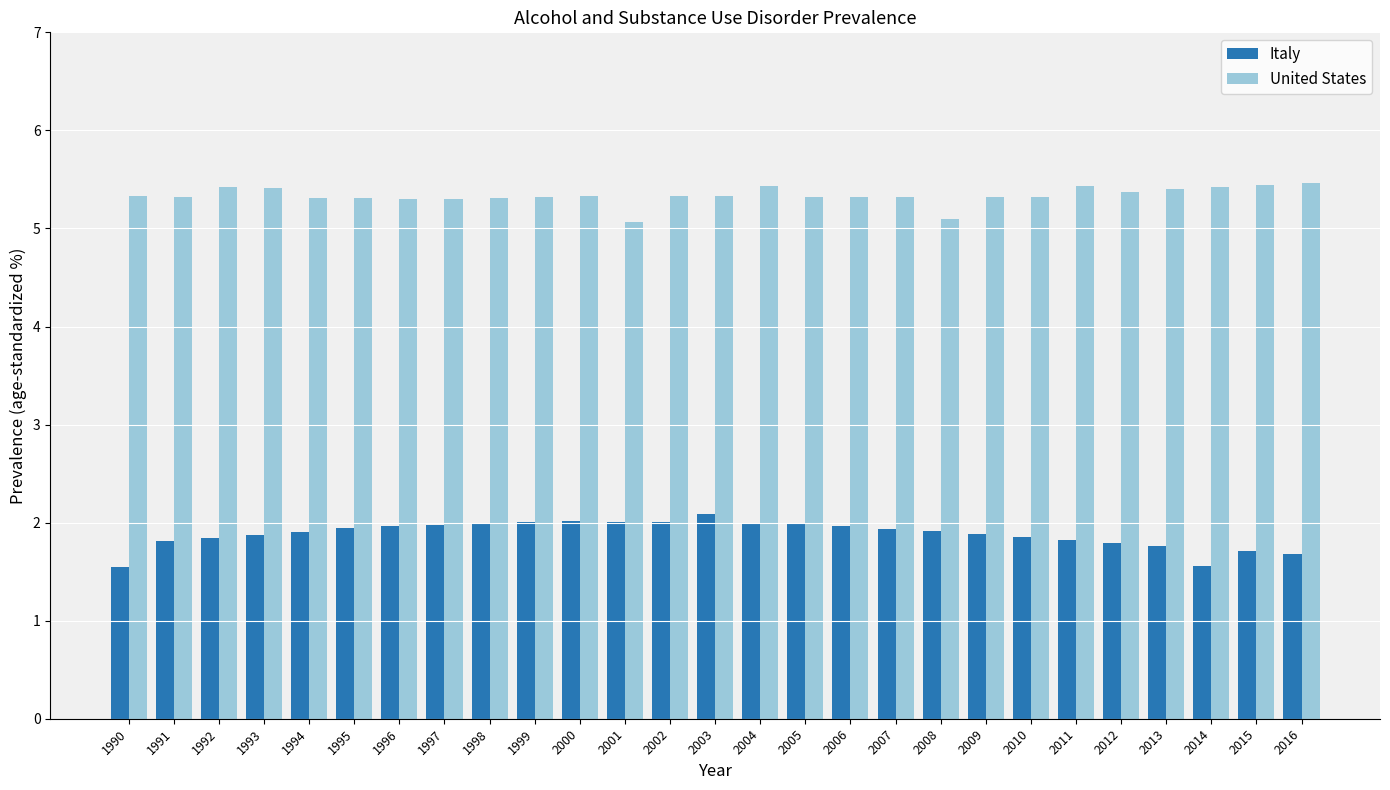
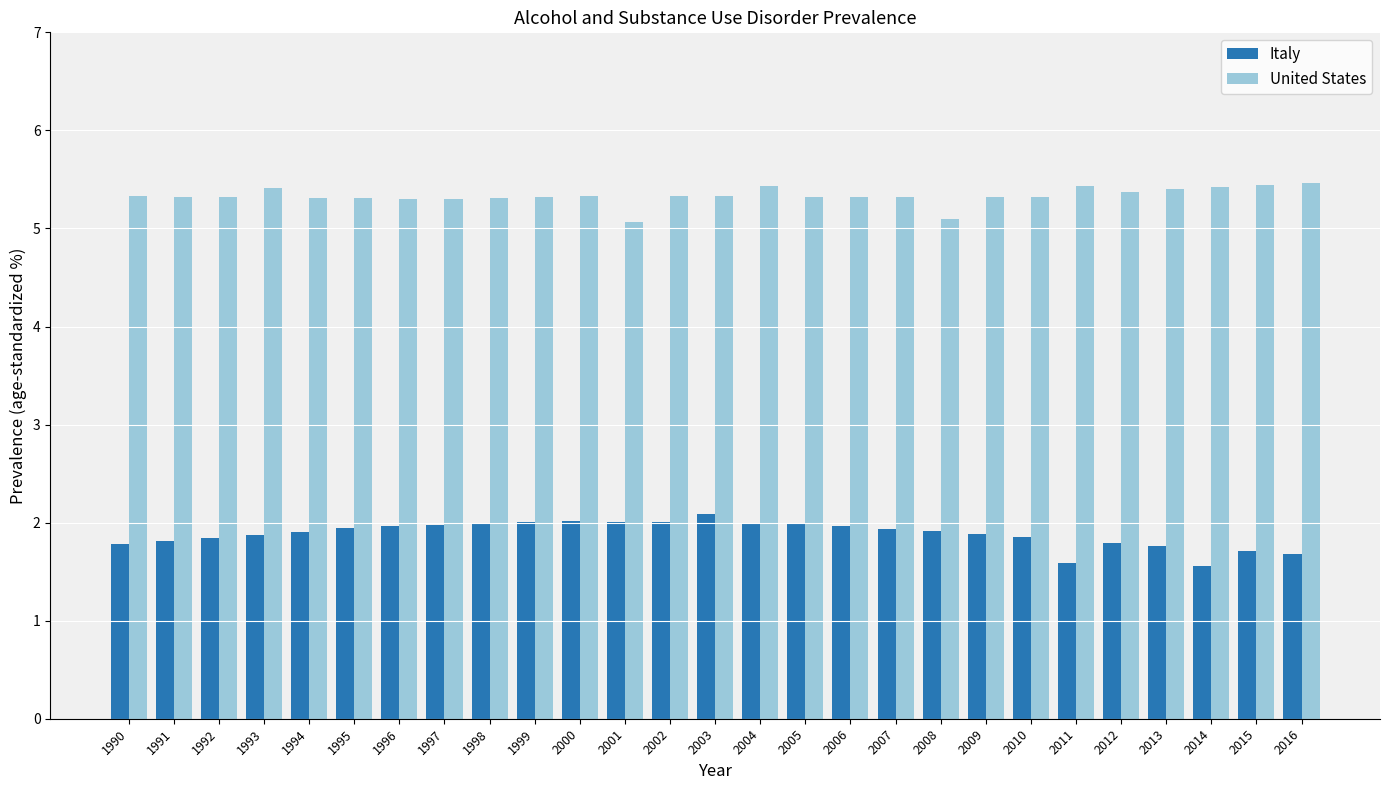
Italy, 1990: 1.6 -> 1.8
United States, 1992: 5.4 -> 5.3
Italy, 2011: 1.8 -> 1.6
